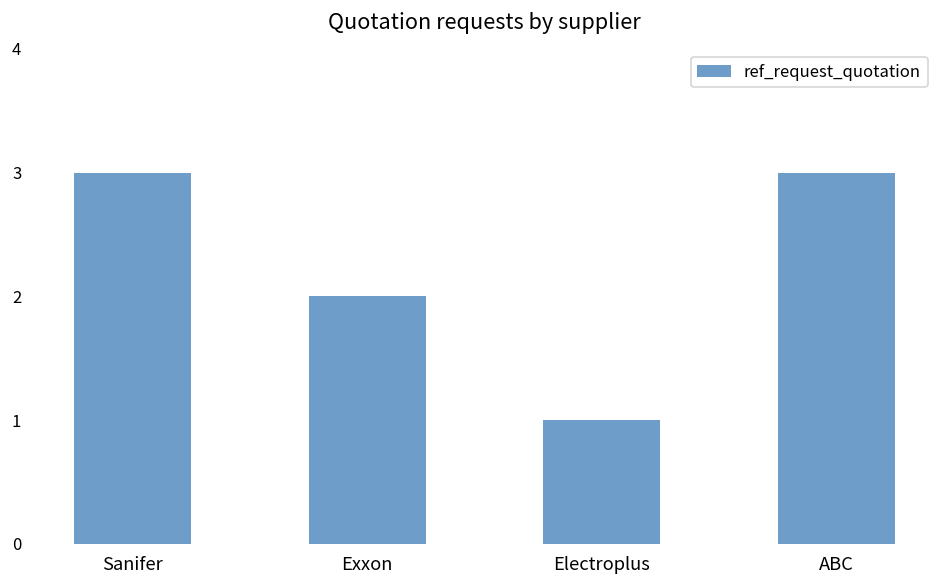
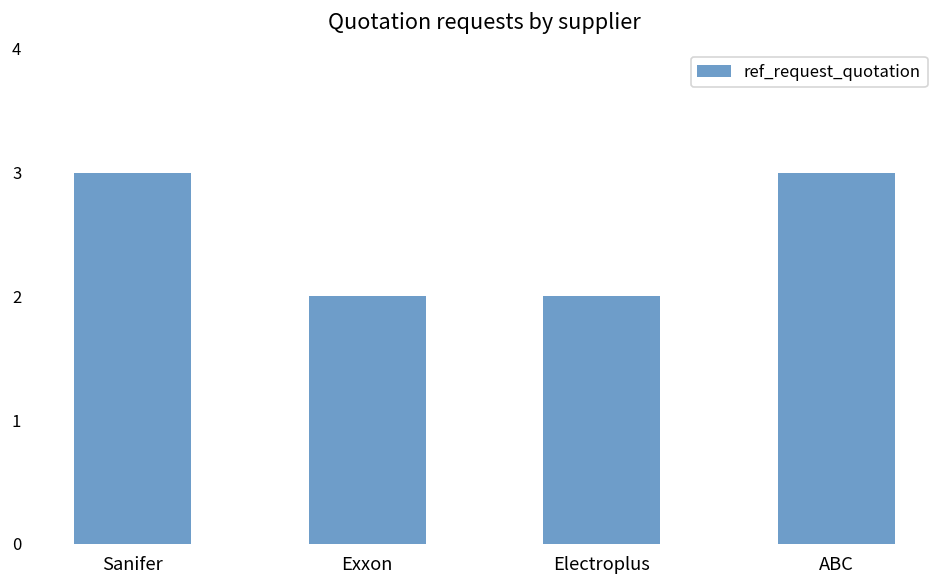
Electroplus: 1 -> 2
